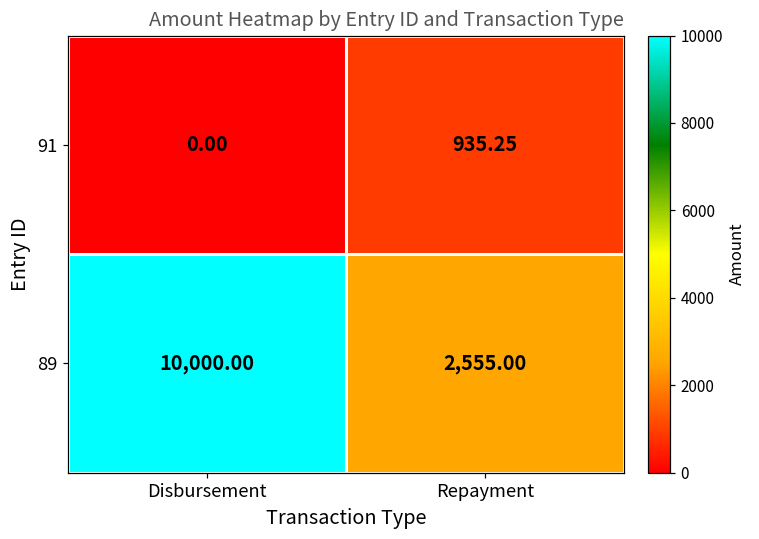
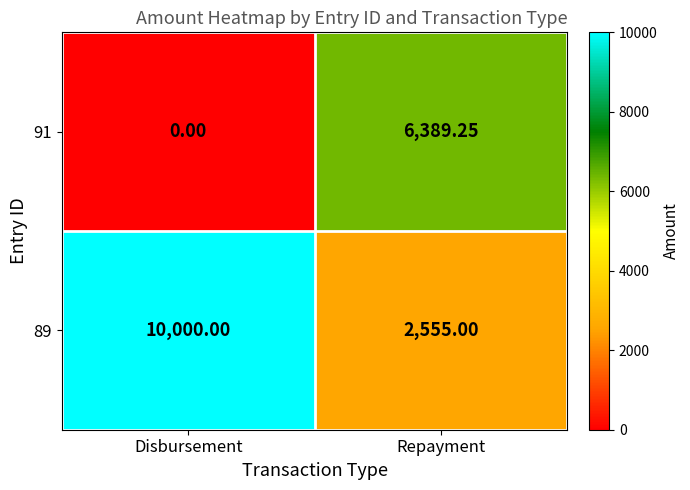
91, Repayment: 935.25 -> 6,389.25
